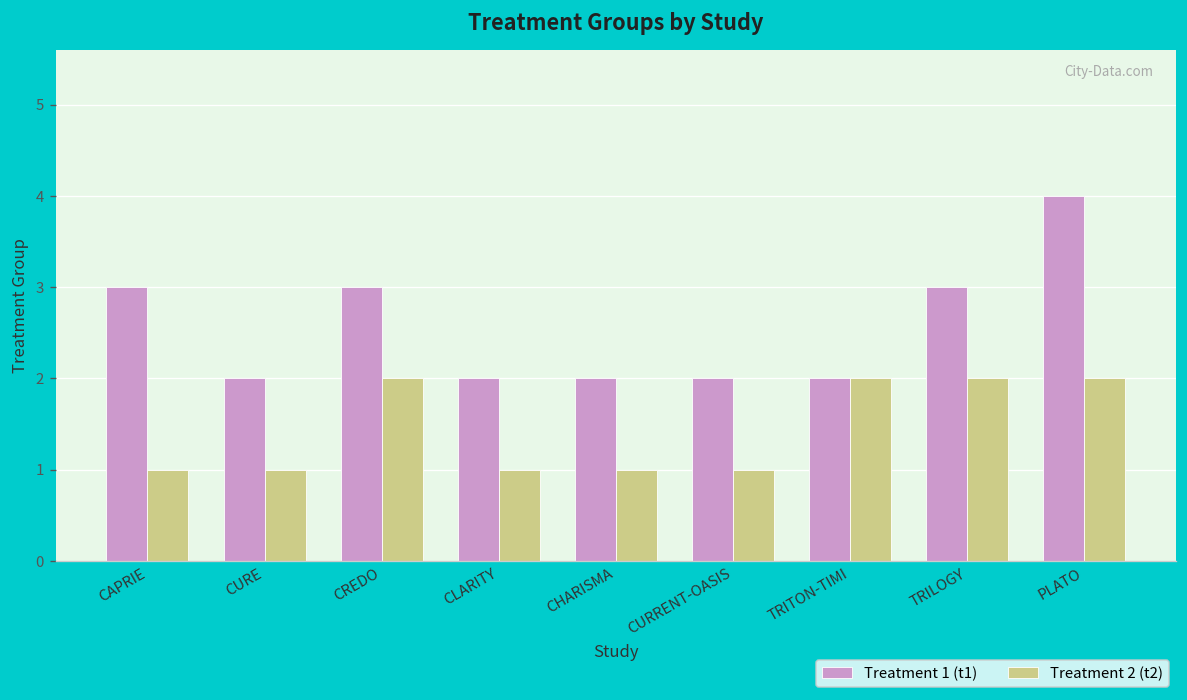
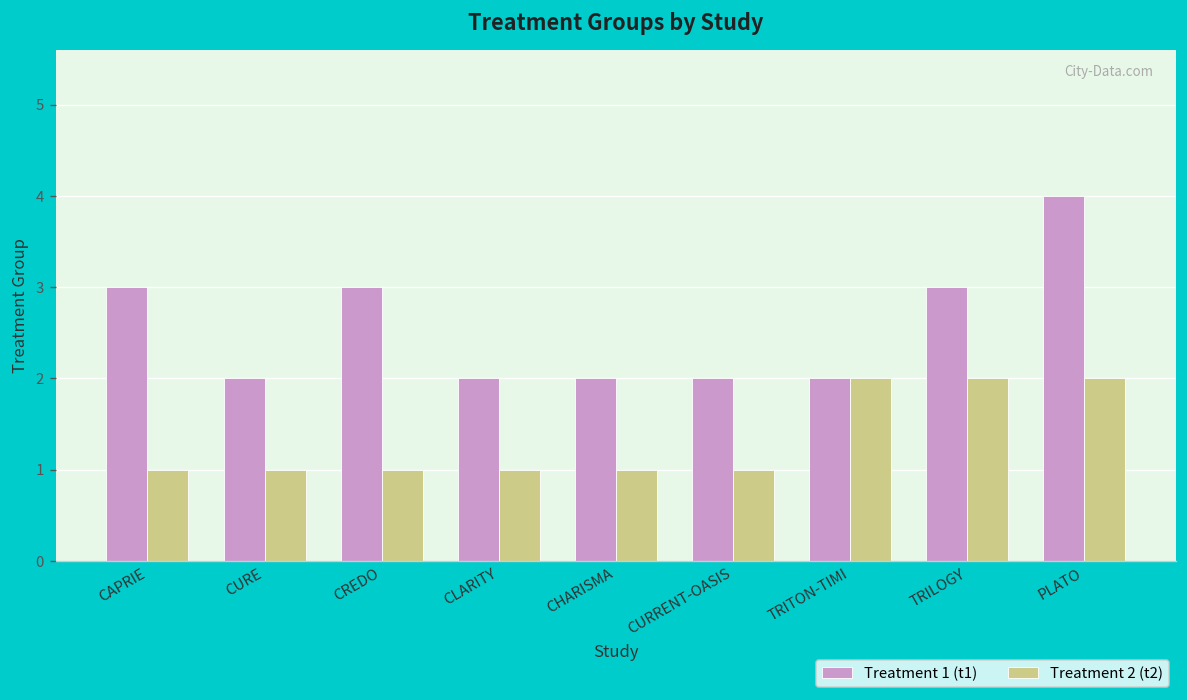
Treatment 2 (t2), CREDO: 2 -> 1
